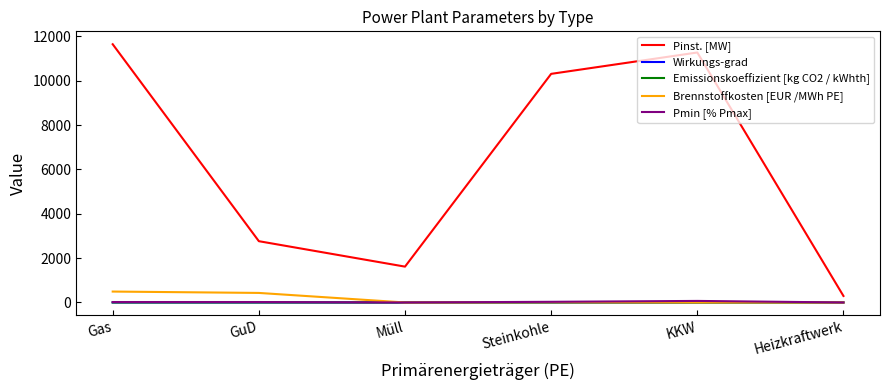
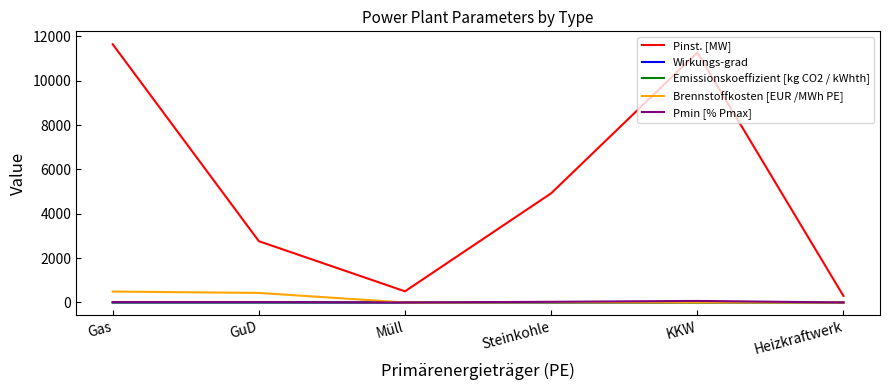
Pinst. [MW], Müll: 1600 -> 500
Pinst. [MW], Steinkohle: 10300 -> 4900
